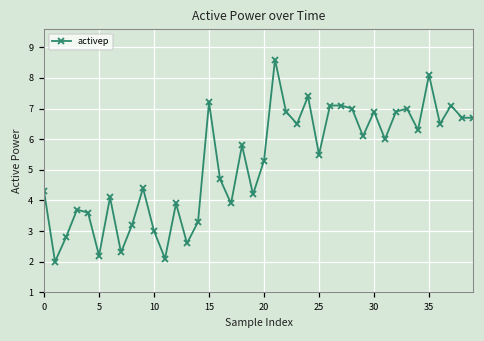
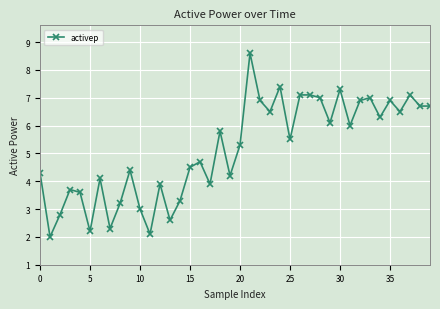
15: 7.2 -> 4.5
30: 6.9 -> 7.3
35: 8.1 -> 6.9
